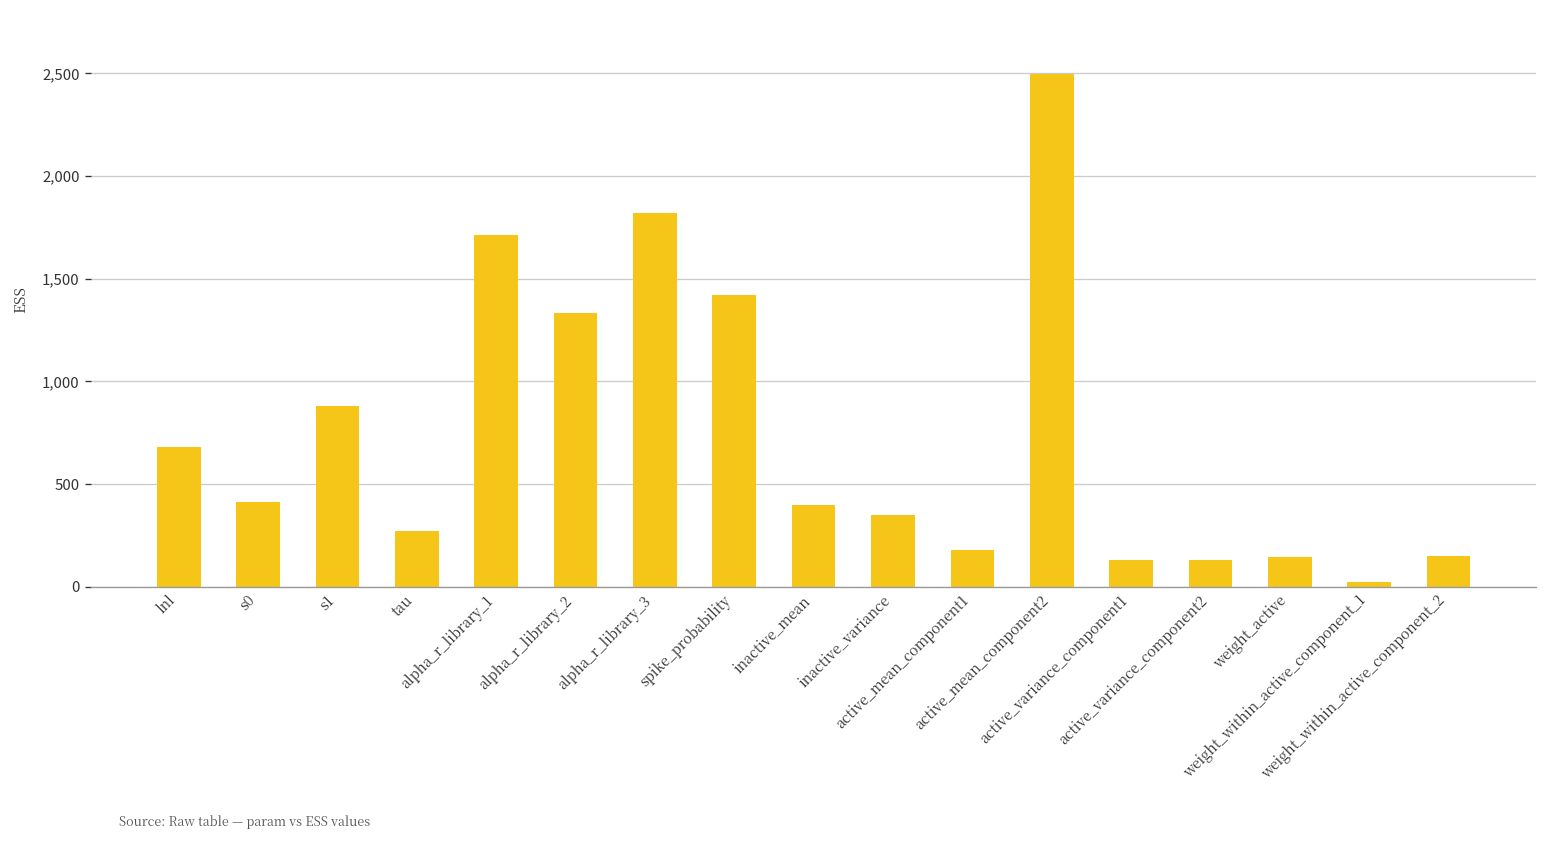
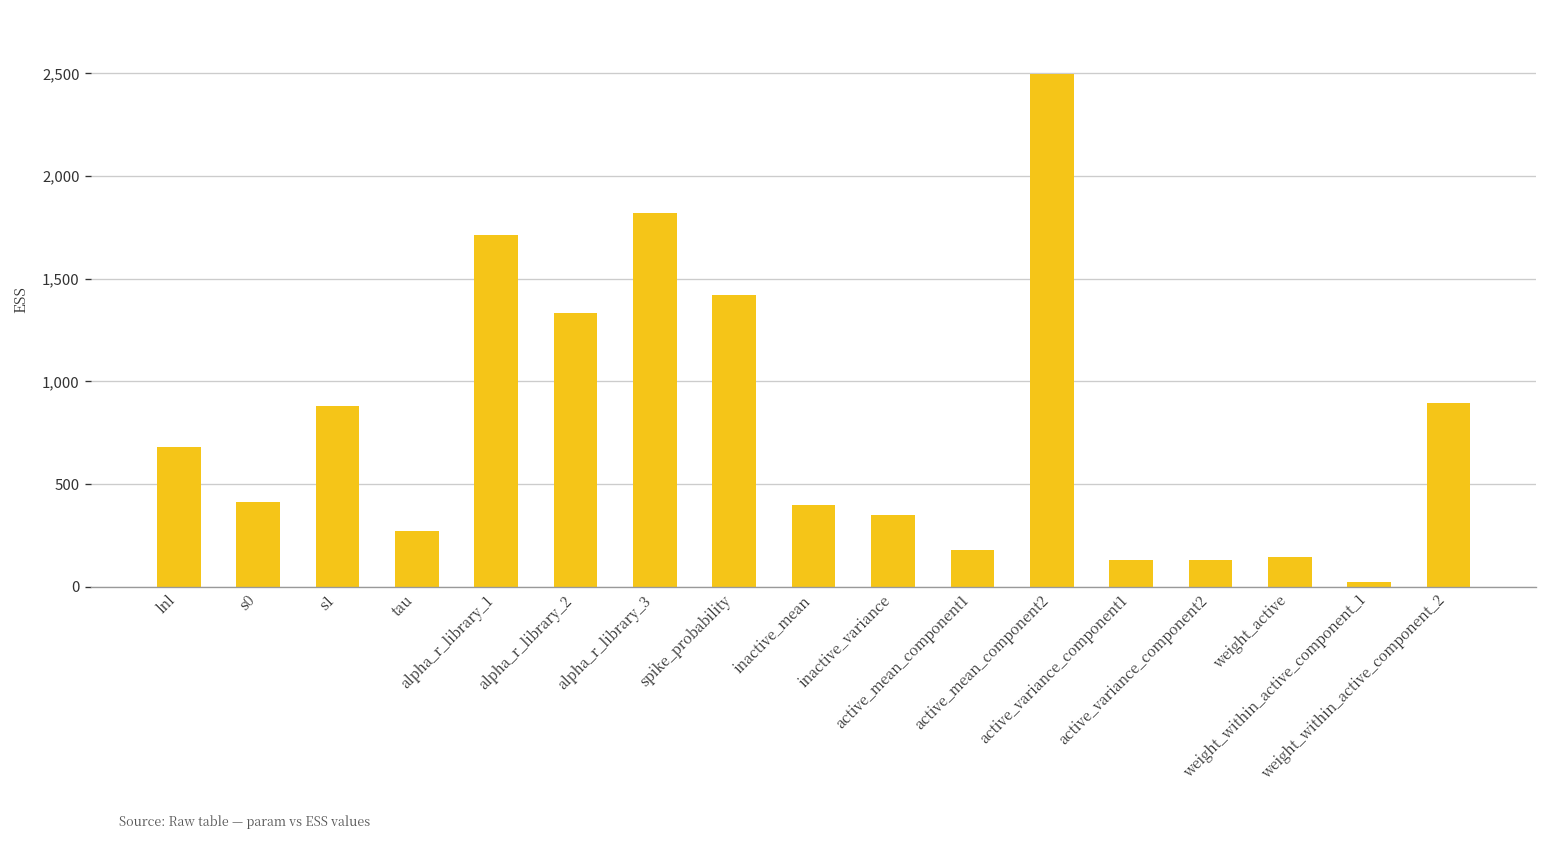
weight_within_active_component_2: 150 -> 890
